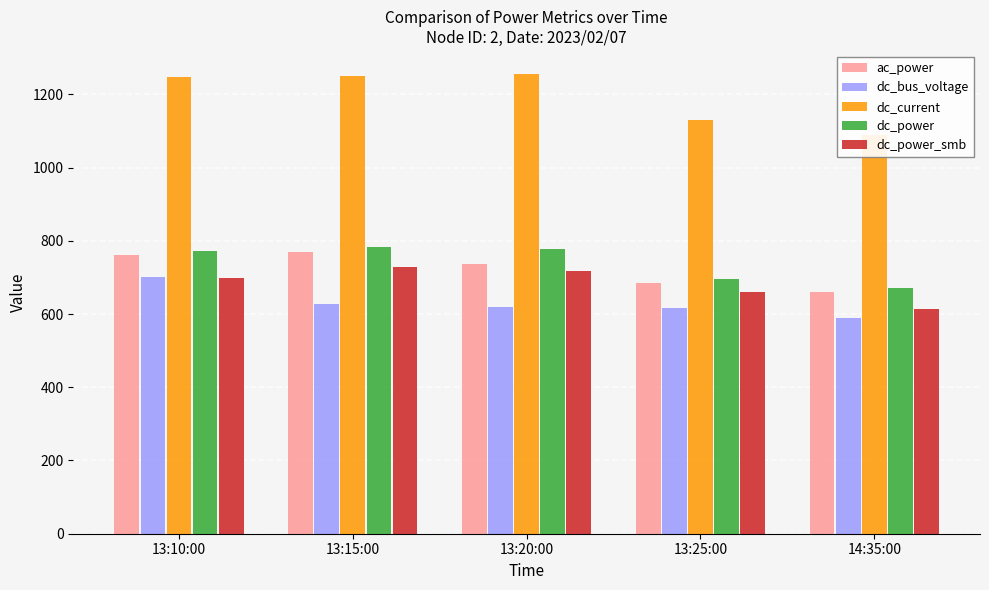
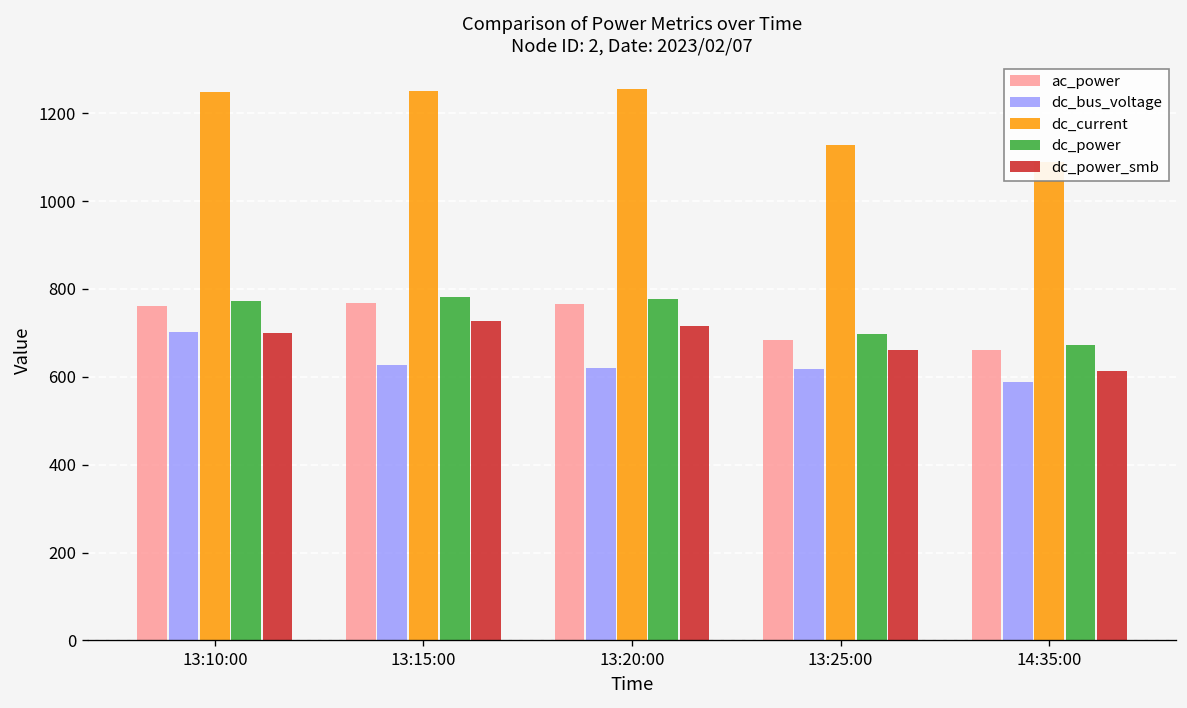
ac_power, 13:20:00: 740 -> 770
